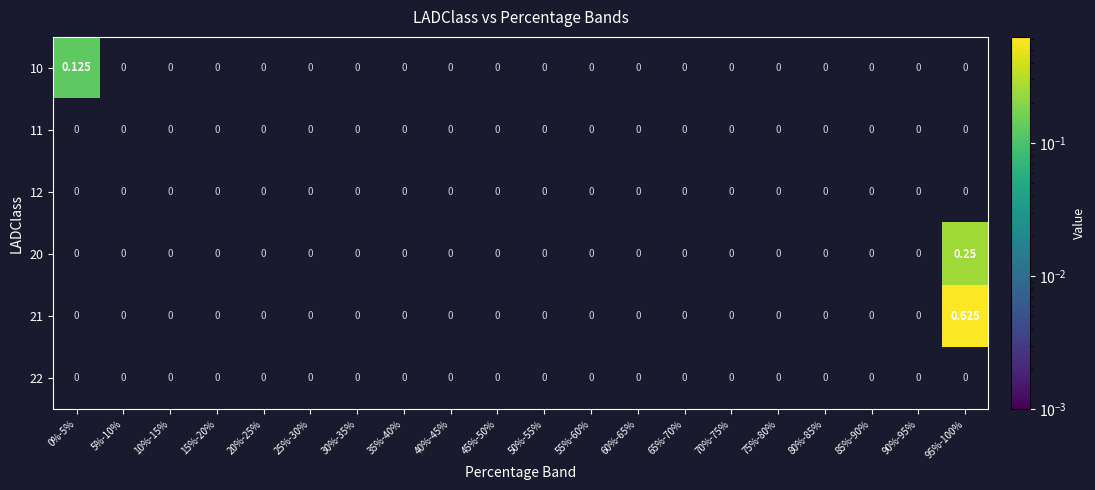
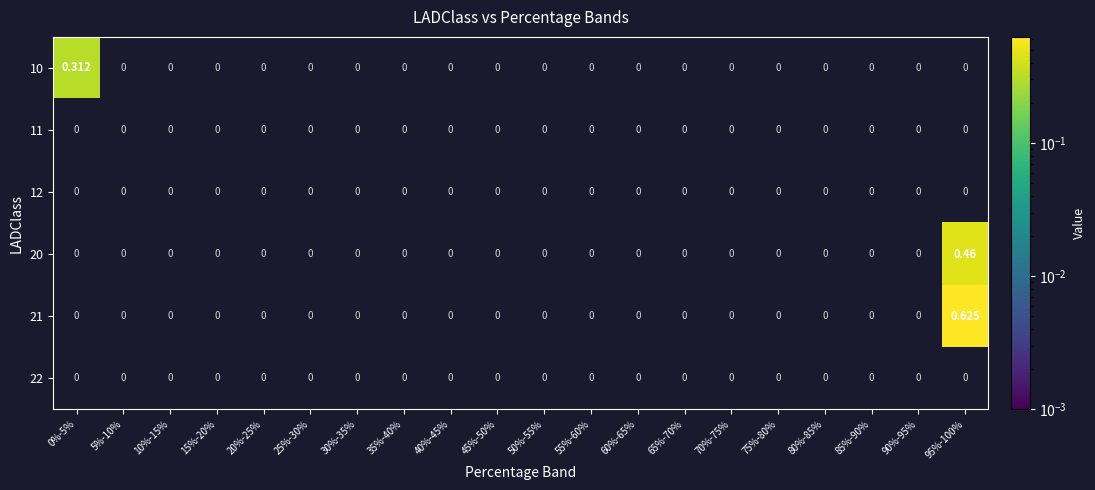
10, 0%-5%: 0.125 -> 0.312
20, 95%-100%: 0.25 -> 0.46
